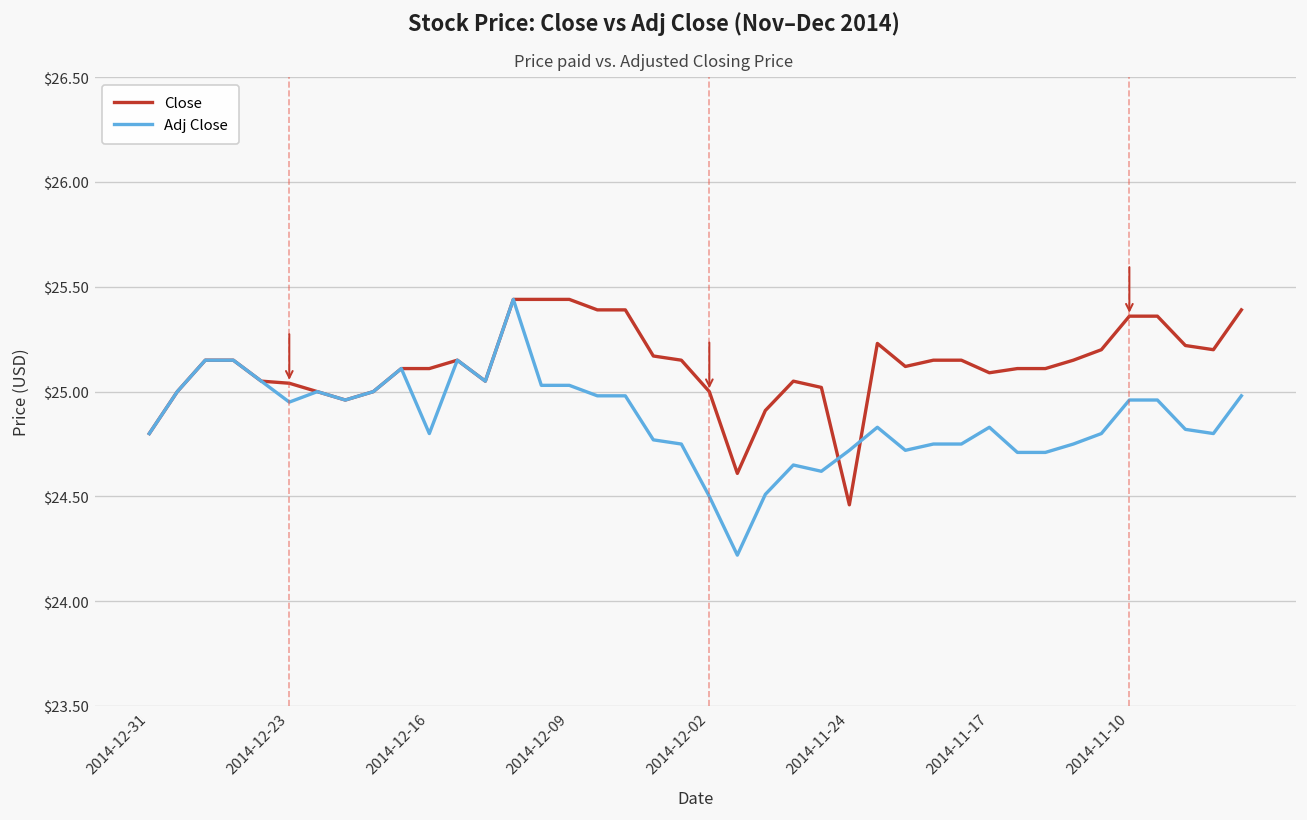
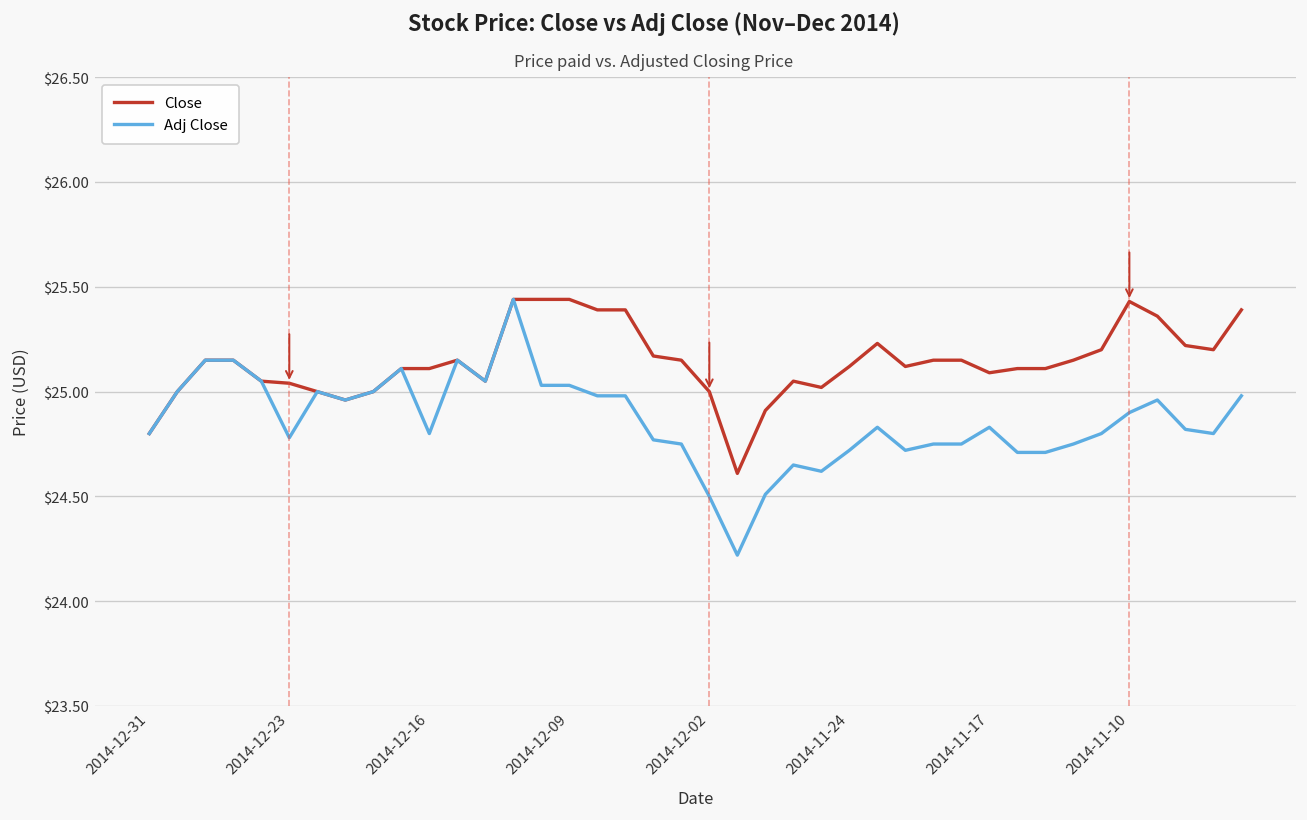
Adj Close, 2014-12-23: $24.95 -> $24.78
Close, 2014-11-24: $24.46 -> $25.12
Close, 2014-11-10: $25.36 -> $25.43
Adj Close, 2014-11-10: $24.96 -> $24.90
